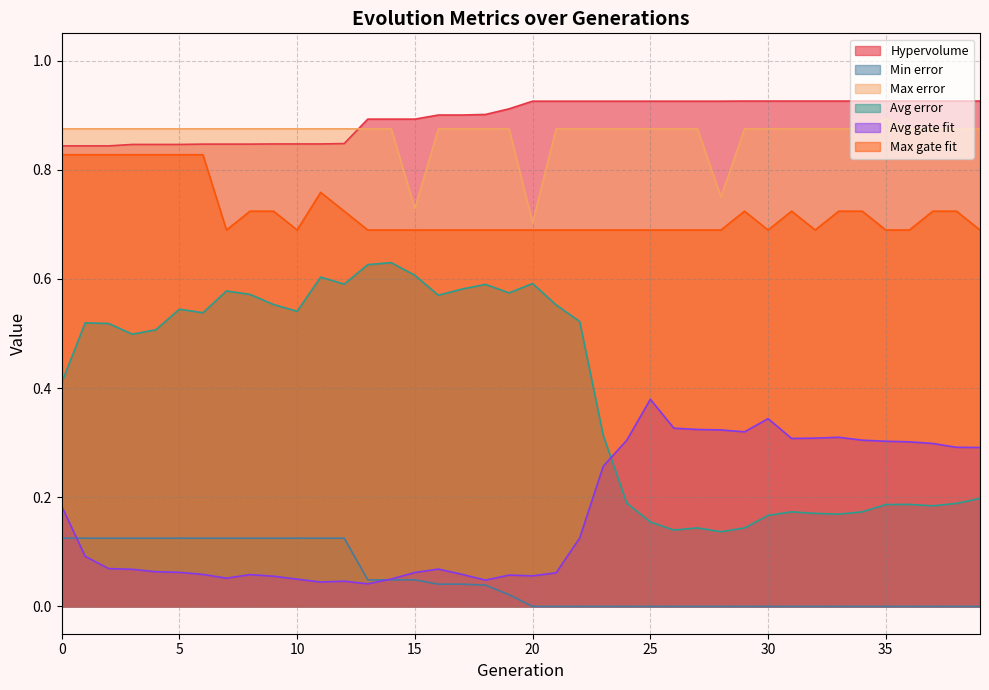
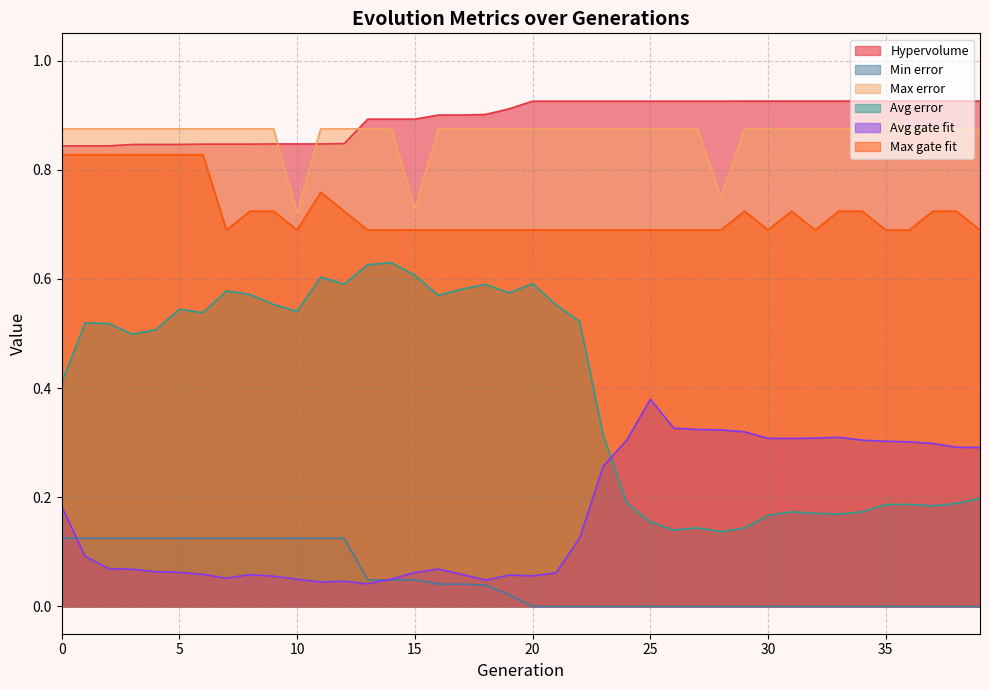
Max error, 10: 0.88 -> 0.72
Max error, 20: 0.70 -> 0.88
Avg gate fit, 30: 0.34 -> 0.31
